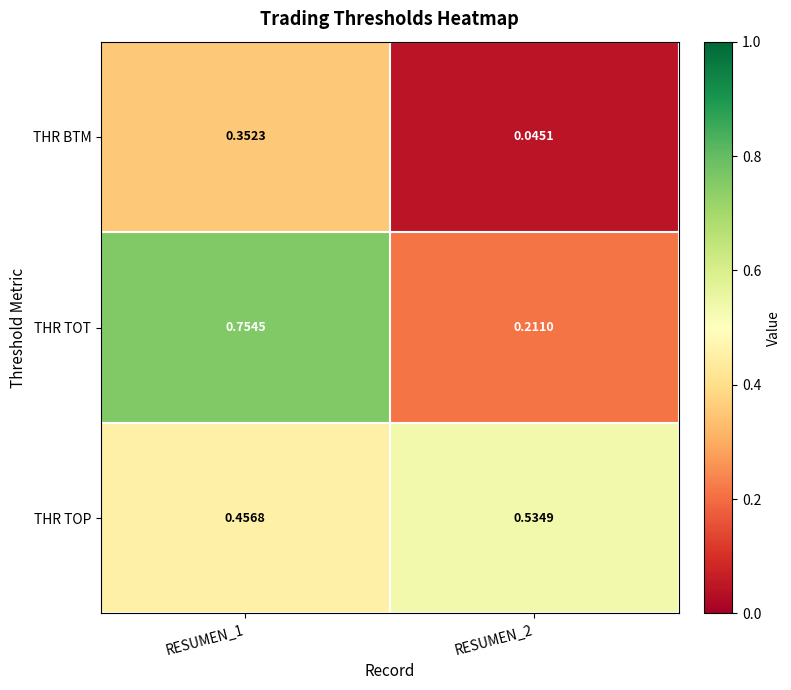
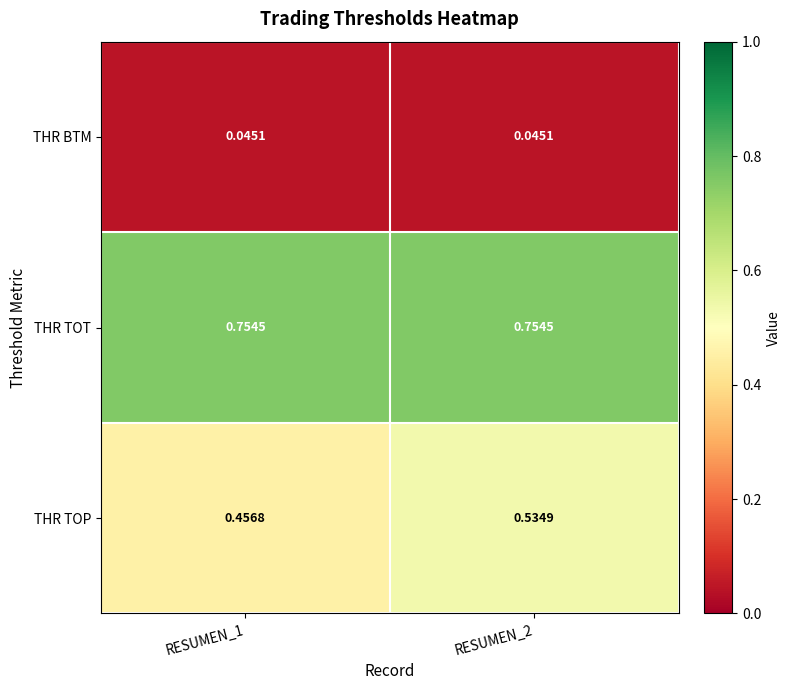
THR BTM, RESUMEN_1: 0.3523 -> 0.0451
THR TOT, RESUMEN_2: 0.2110 -> 0.7545
